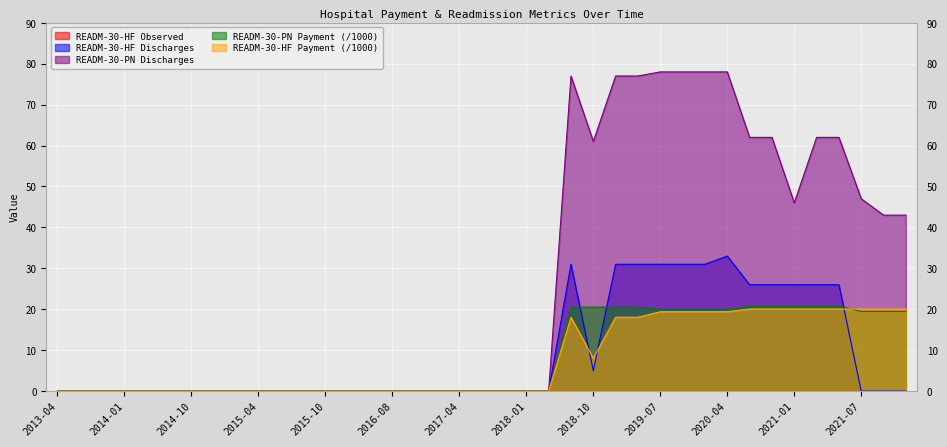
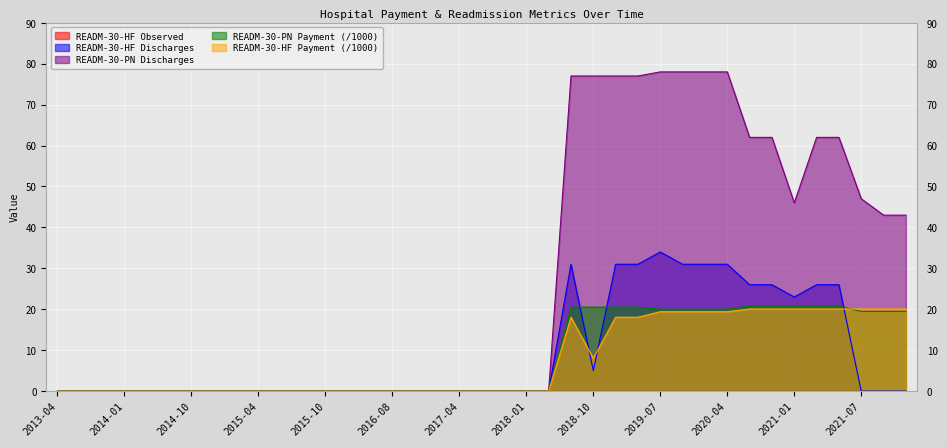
READM-30-PN Discharges, 2018-10: 61 -> 77
READM-30-HF Discharges, 2019-07: 31 -> 34
READM-30-HF Discharges, 2020-04: 33 -> 31
READM-30-HF Discharges, 2021-01: 26 -> 23
